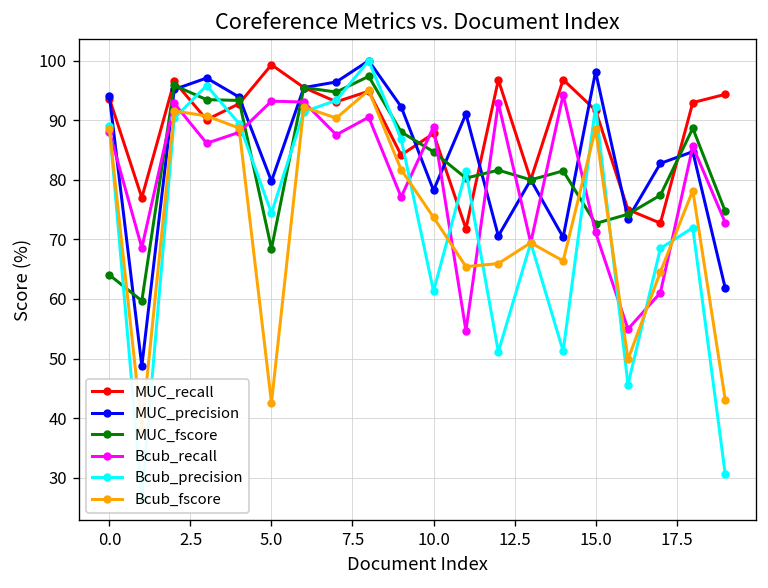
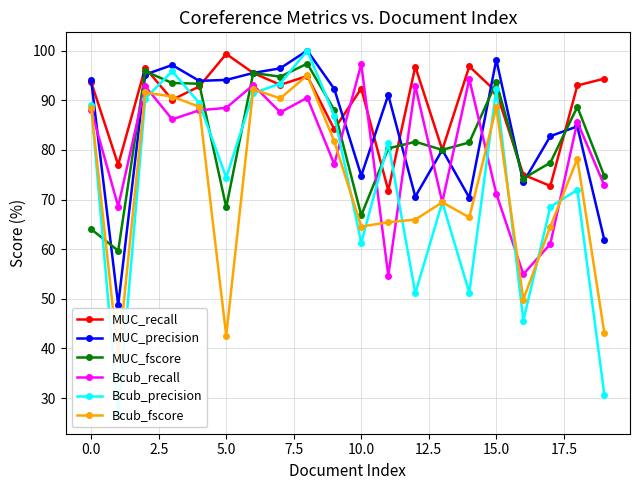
MUC_precision, 5.0: 80 -> 94
Bcub_recall, 5.0: 93 -> 88
MUC_recall, 10.0: 88 -> 92
MUC_precision, 10.0: 78 -> 75
MUC_fscore, 10.0: 85 -> 67
Bcub_recall, 10.0: 89 -> 97
Bcub_fscore, 10.0: 74 -> 65
MUC_fscore, 15.0: 73 -> 94
